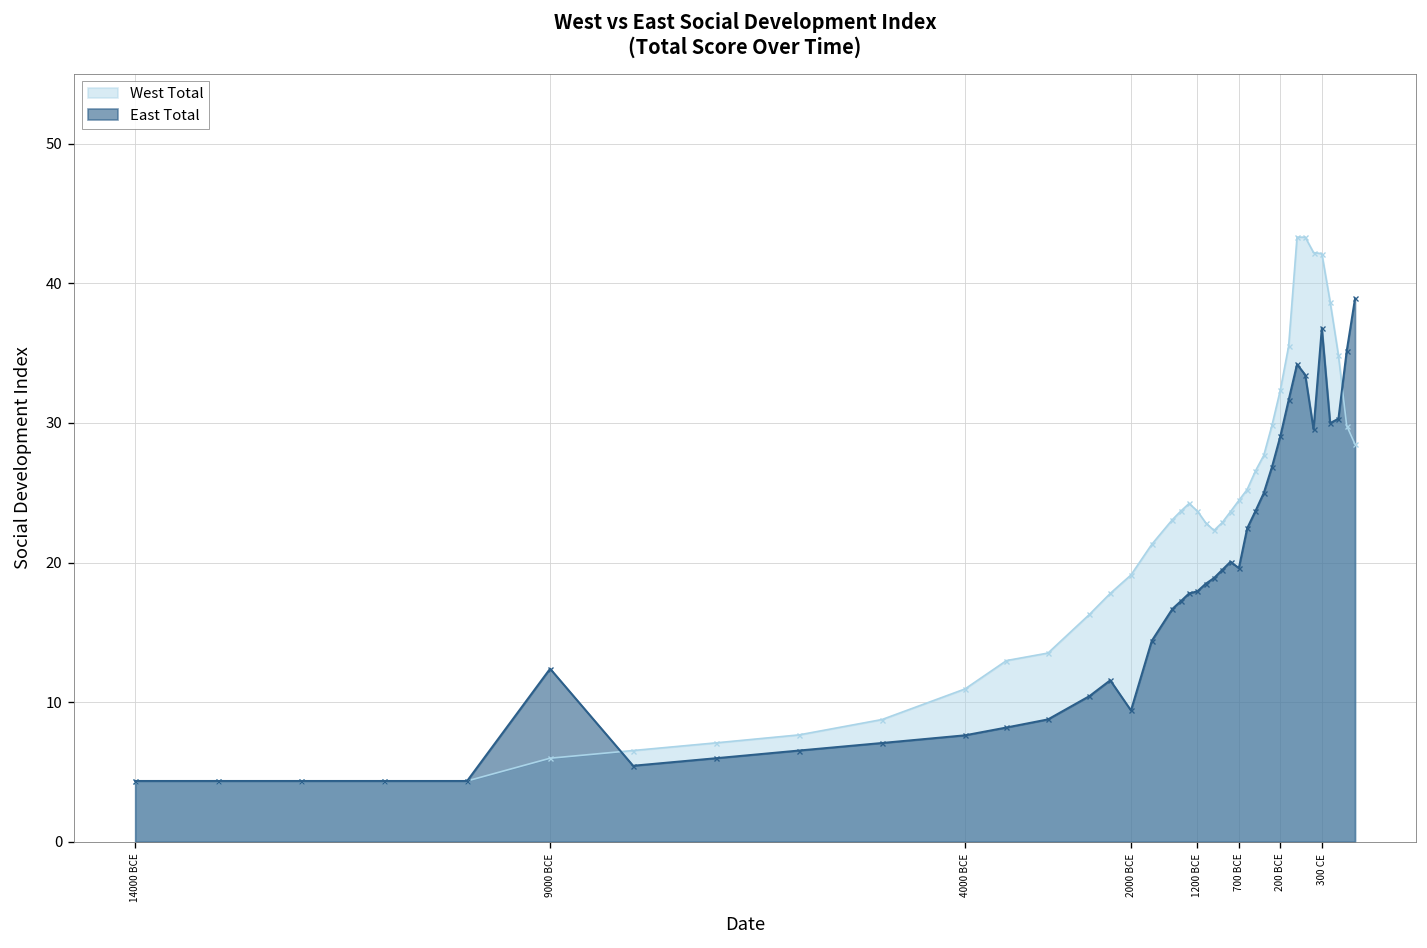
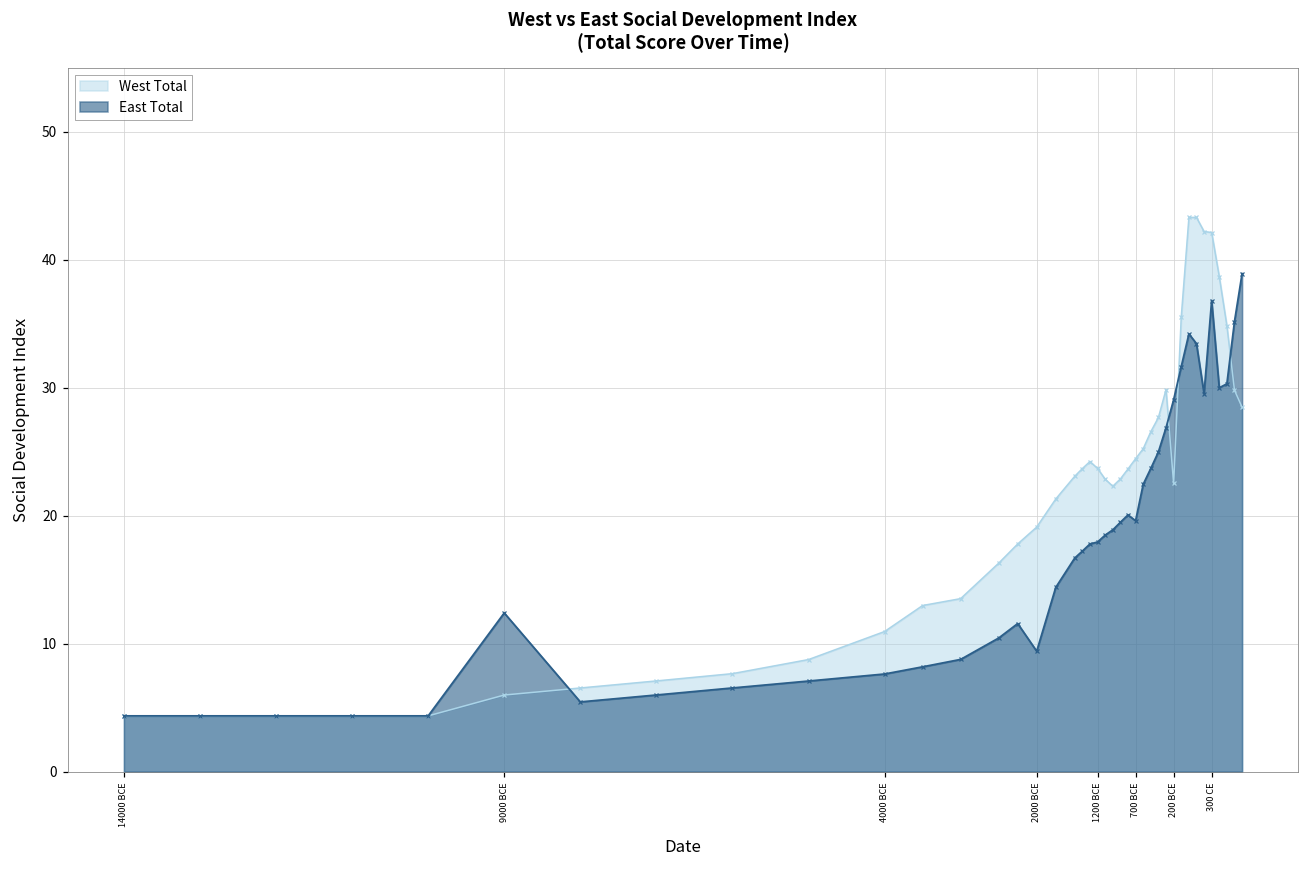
West Total, 200 BCE: 32.4 -> 22.5
